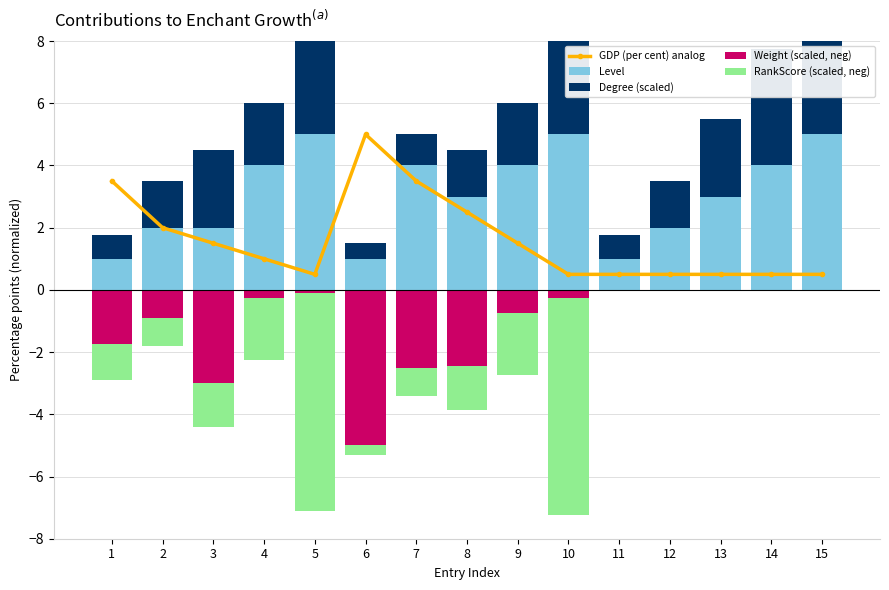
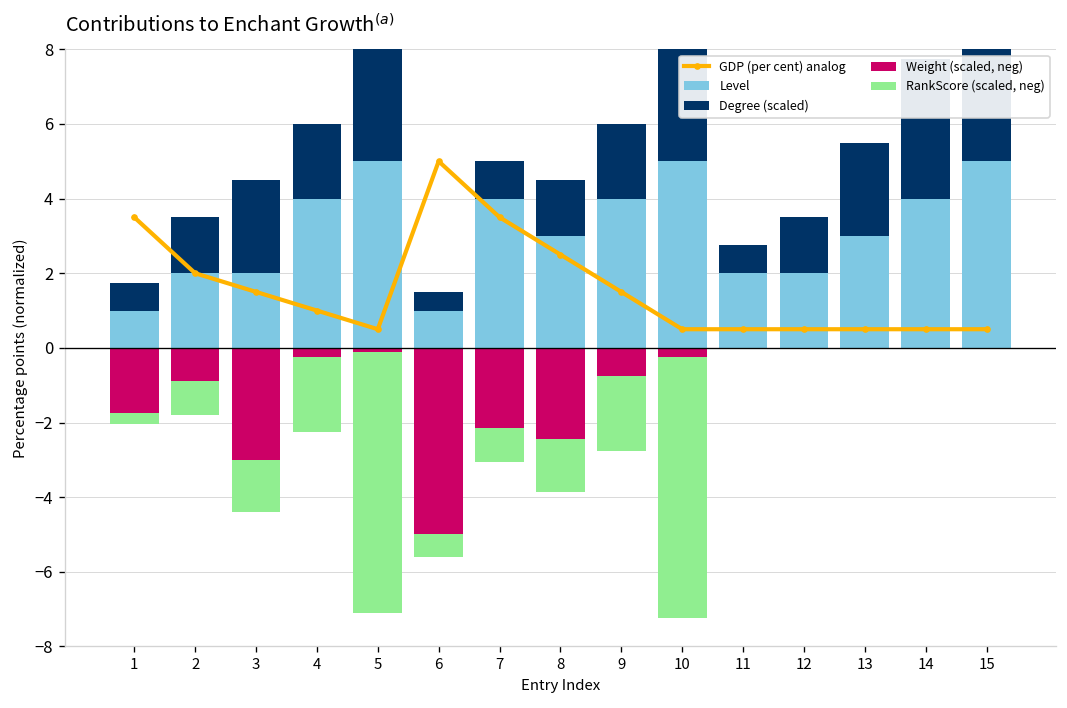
RankScore (scaled, neg), 1: -1.2 -> -0.3
RankScore (scaled, neg), 6: -0.3 -> -0.6
Weight (scaled, neg), 7: -2.5 -> -2.2
Level, 11: 1 -> 2
